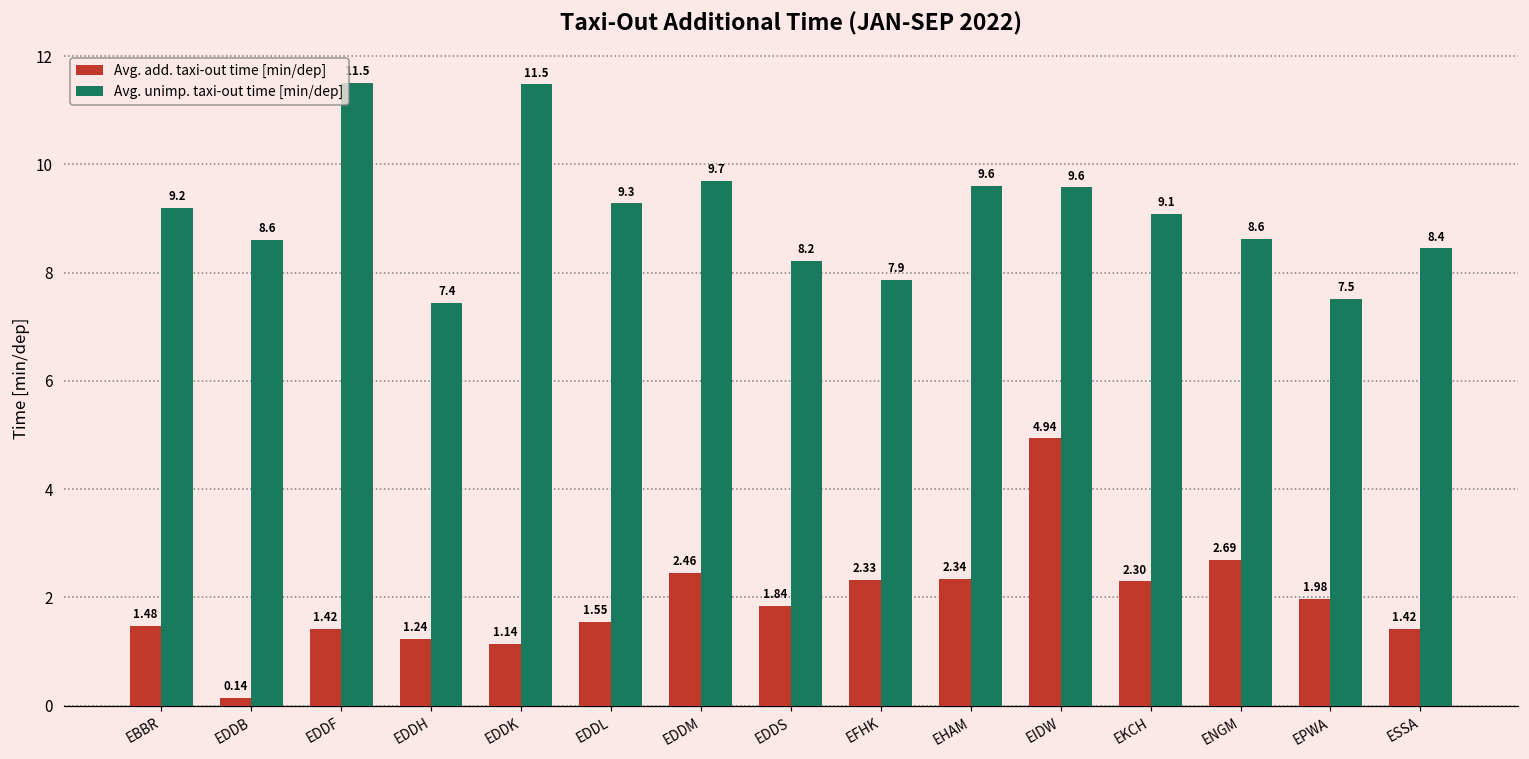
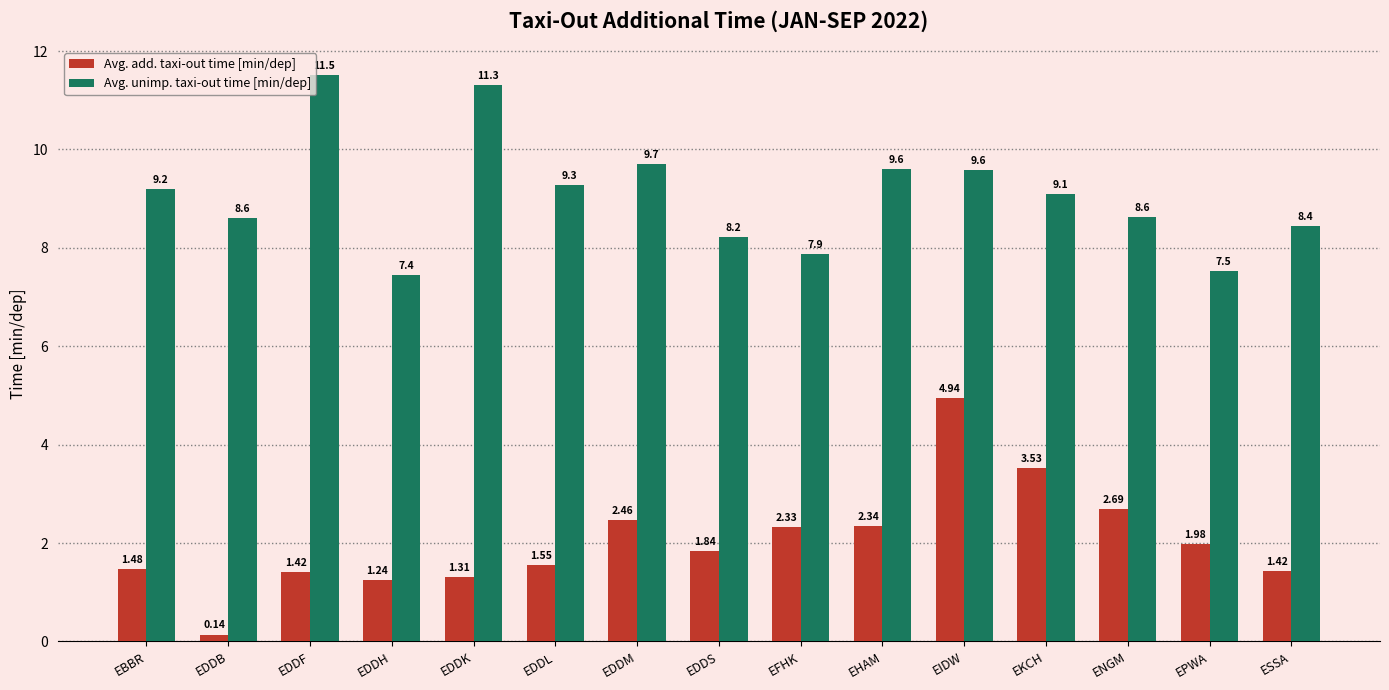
Avg. add. taxi-out time [min/dep], EDDK: 1.14 -> 1.31
Avg. unimp. taxi-out time [min/dep], EDDK: 11.5 -> 11.3
Avg. add. taxi-out time [min/dep], EKCH: 2.30 -> 3.53
